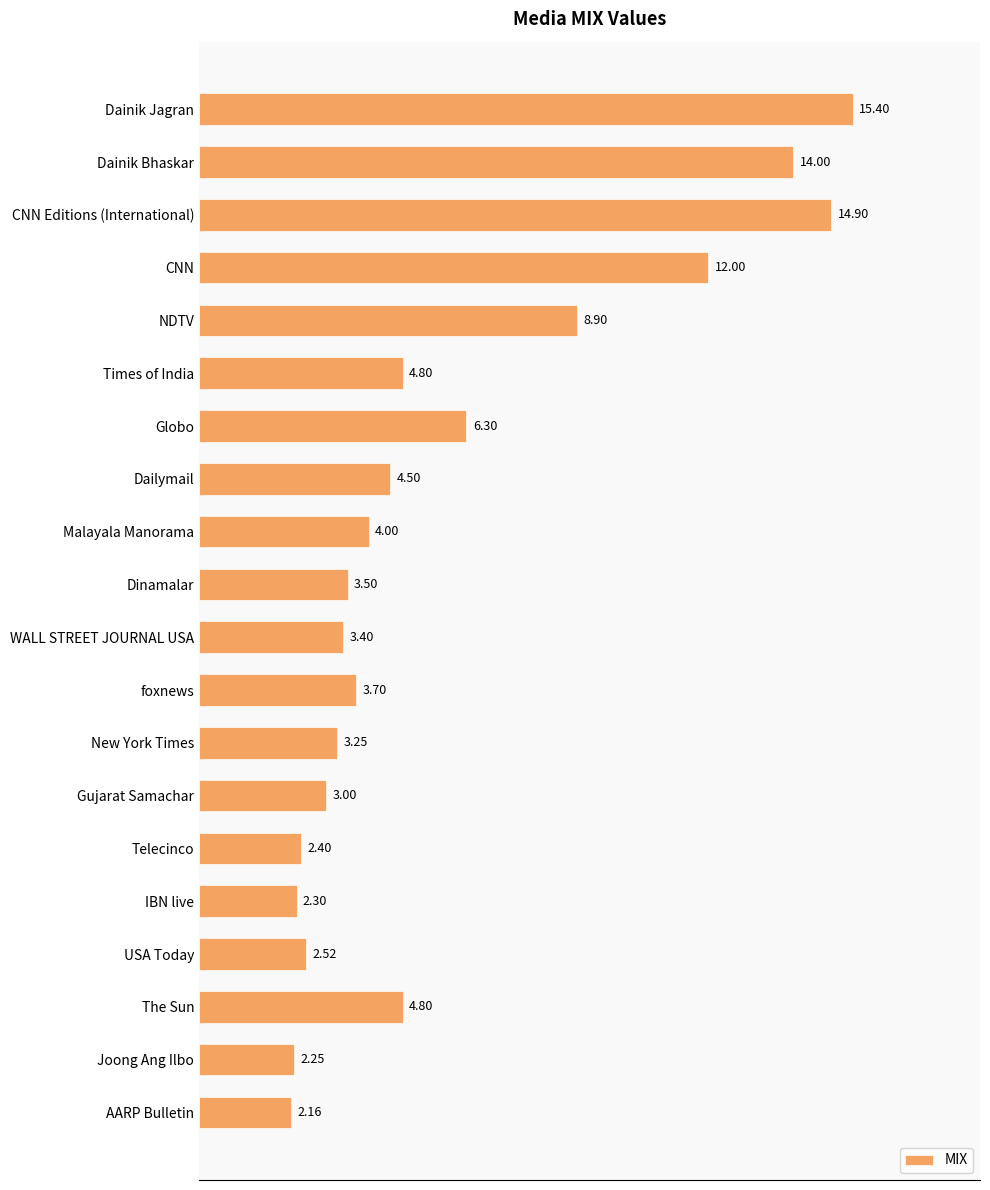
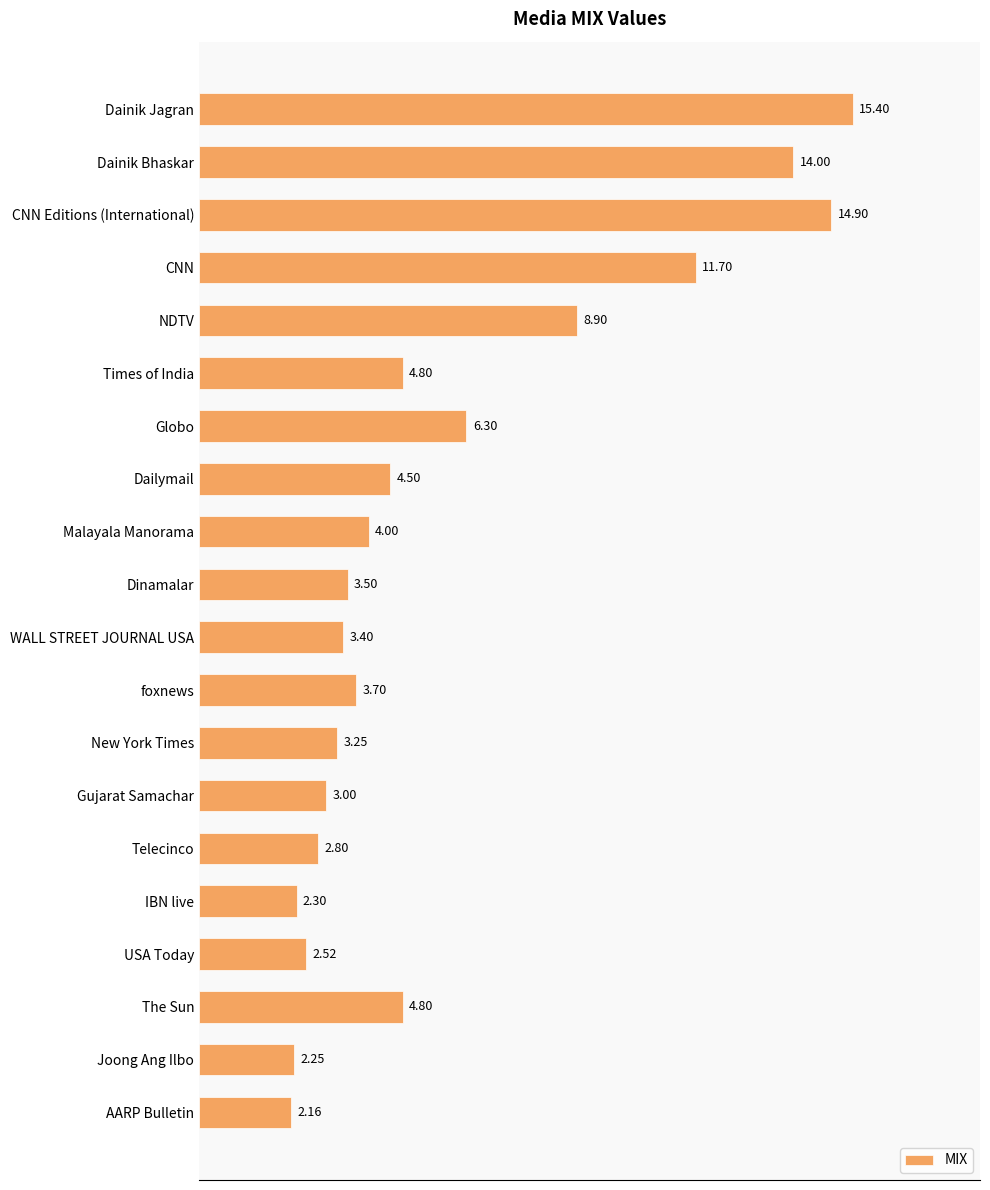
CNN: 12.00 -> 11.70
Telecinco: 2.40 -> 2.80
